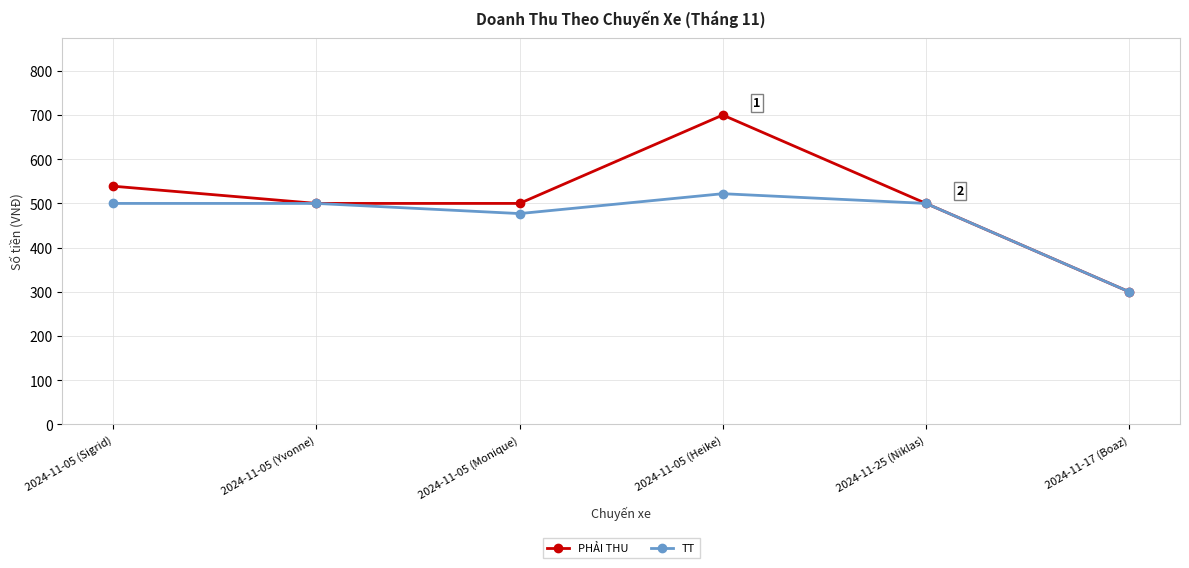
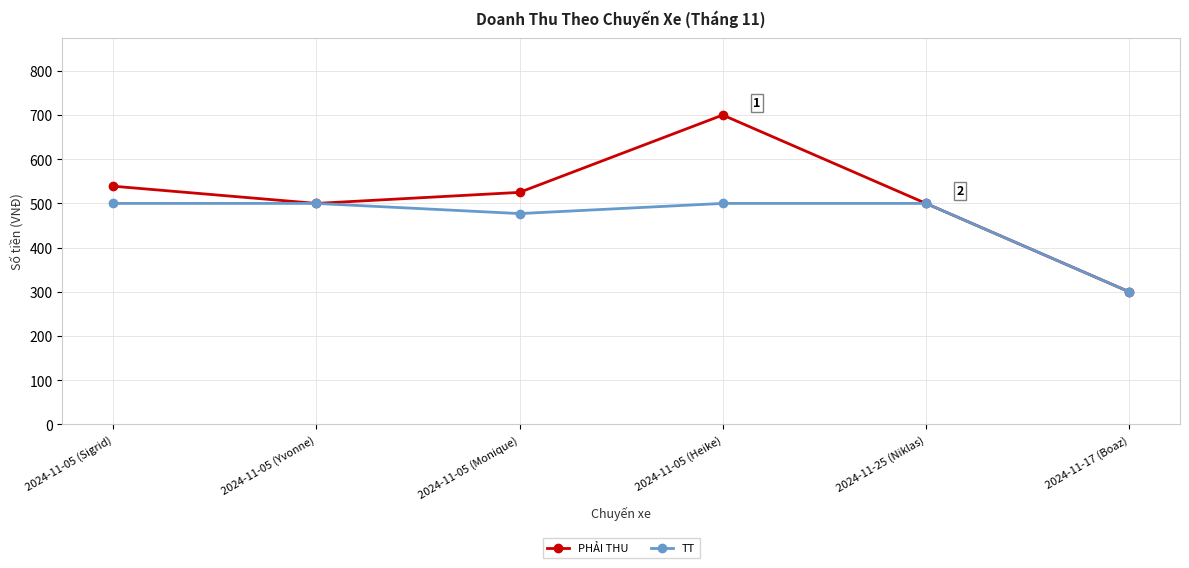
PHẢI THU, 2024-11-05 (Monique): 500 -> 530
TT, 2024-11-05 (Heike): 520 -> 500
